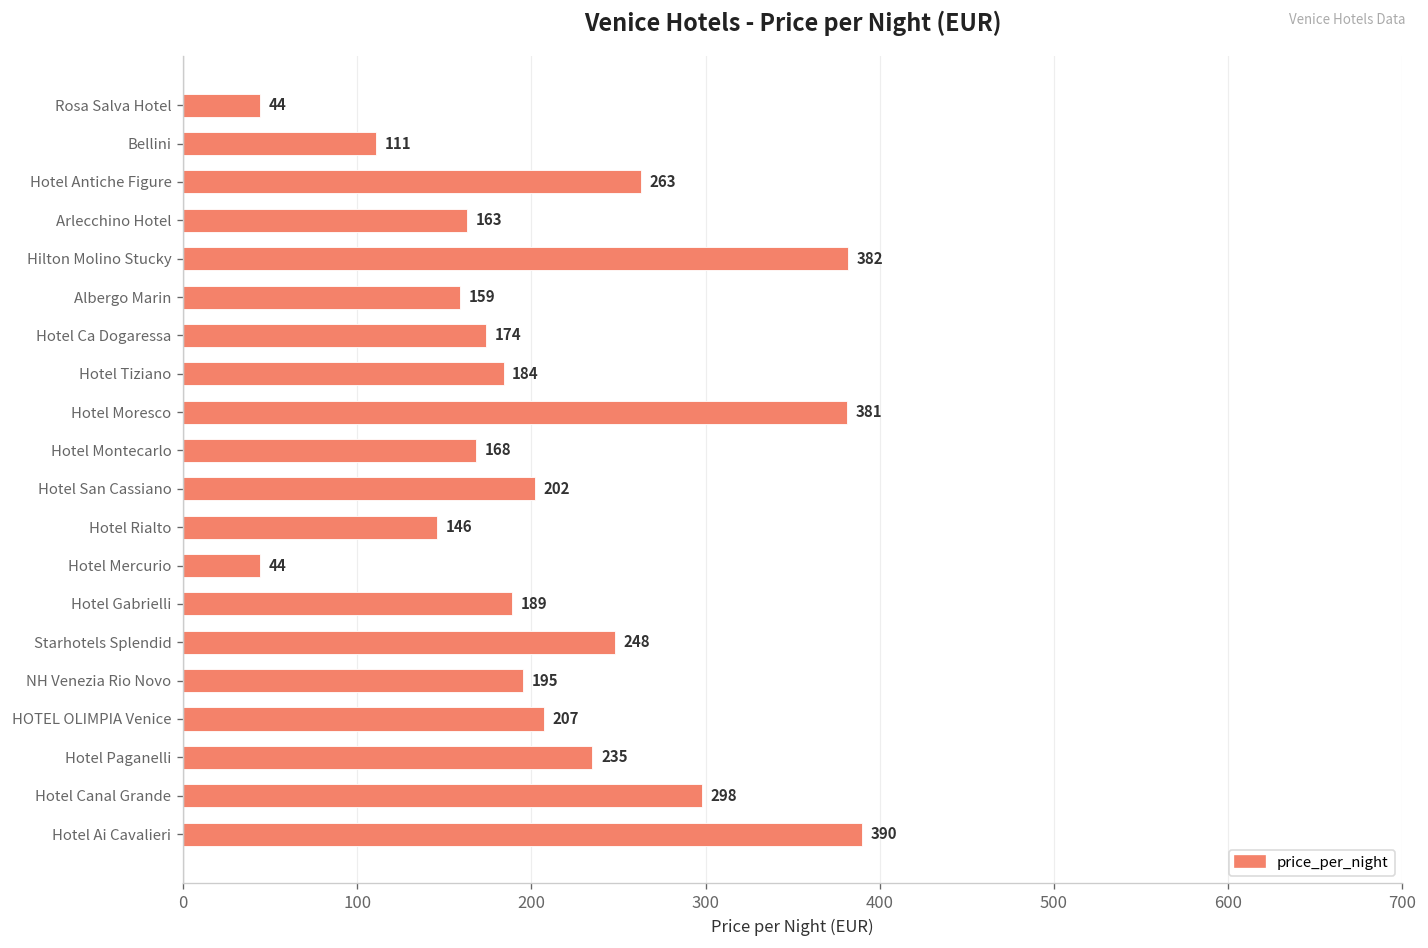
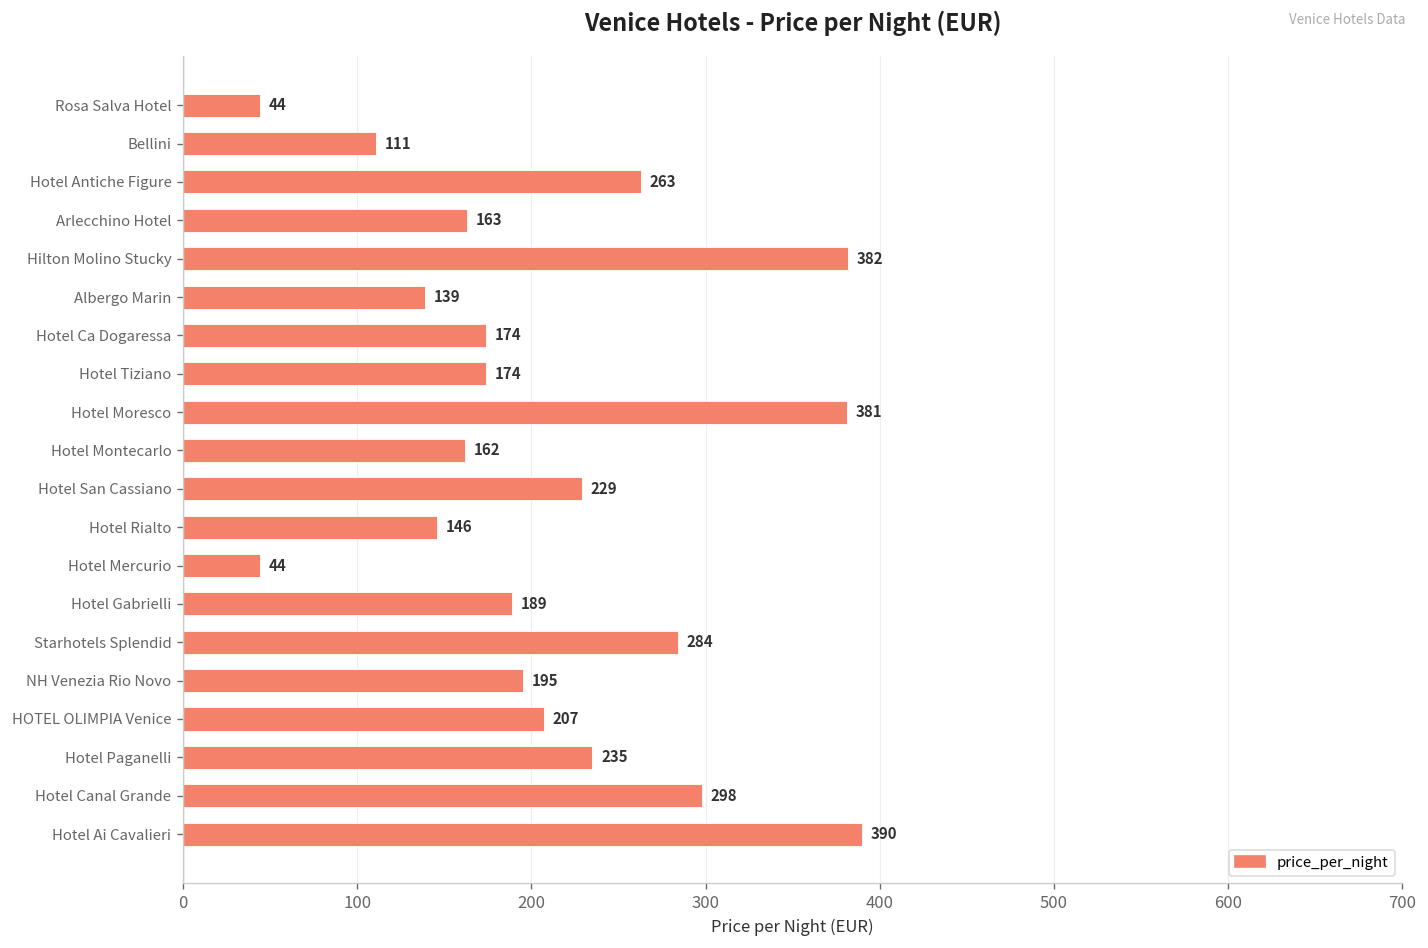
Albergo Marin: 159 -> 139
Hotel Tiziano: 184 -> 174
Hotel Montecarlo: 168 -> 162
Hotel San Cassiano: 202 -> 229
Starhotels Splendid: 248 -> 284
